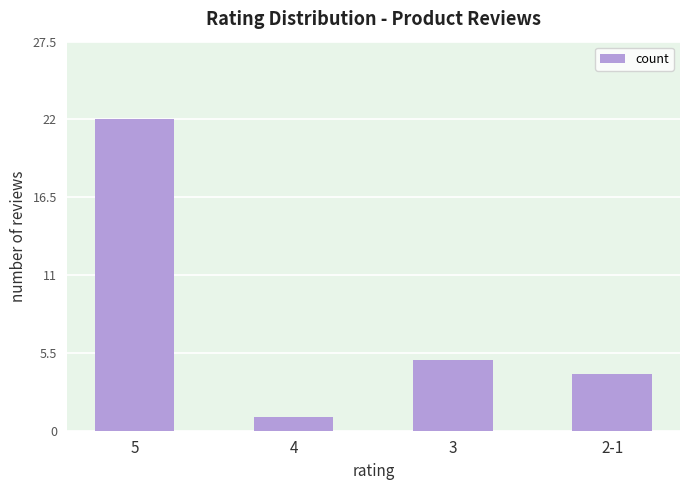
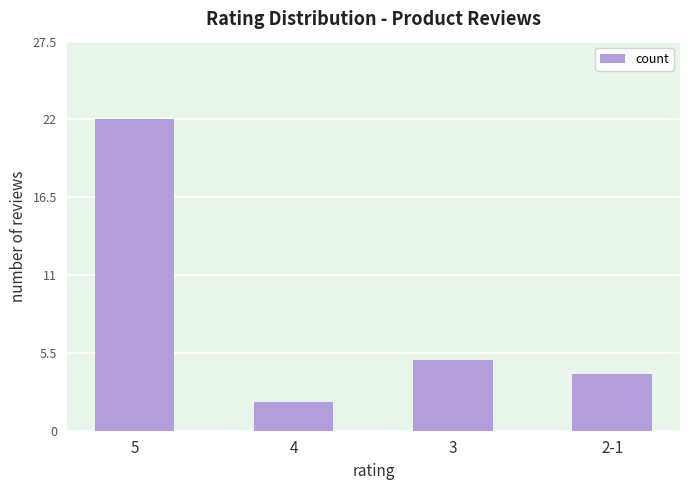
4: 1 -> 2
